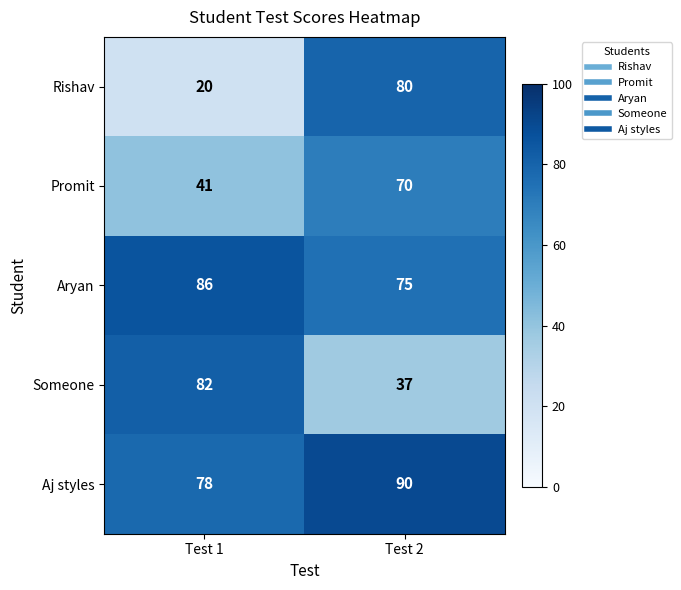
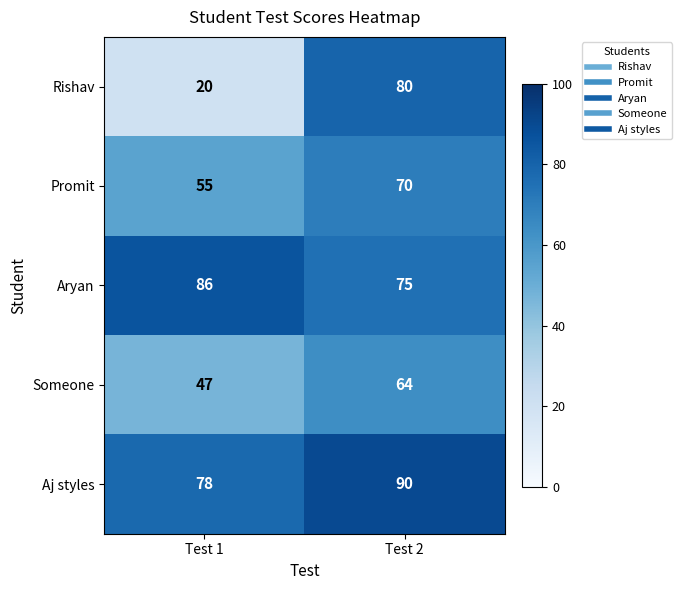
Promit, Test 1: 41 -> 55
Someone, Test 1: 82 -> 47
Someone, Test 2: 37 -> 64
